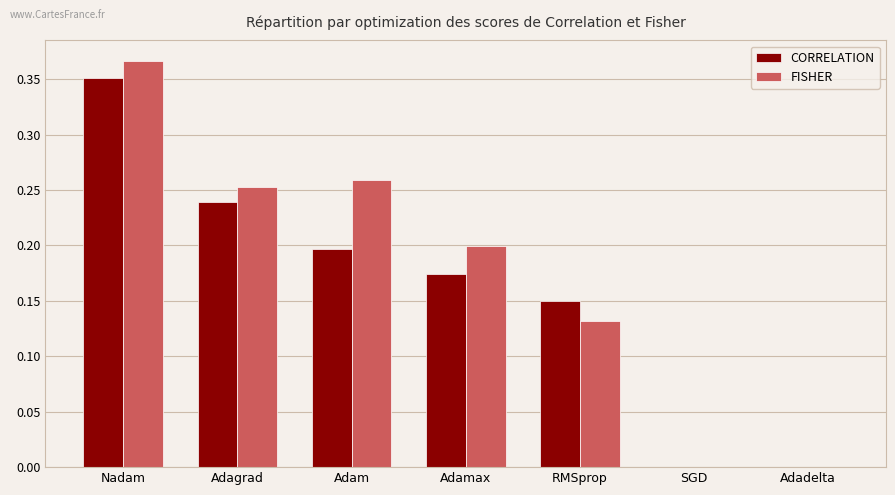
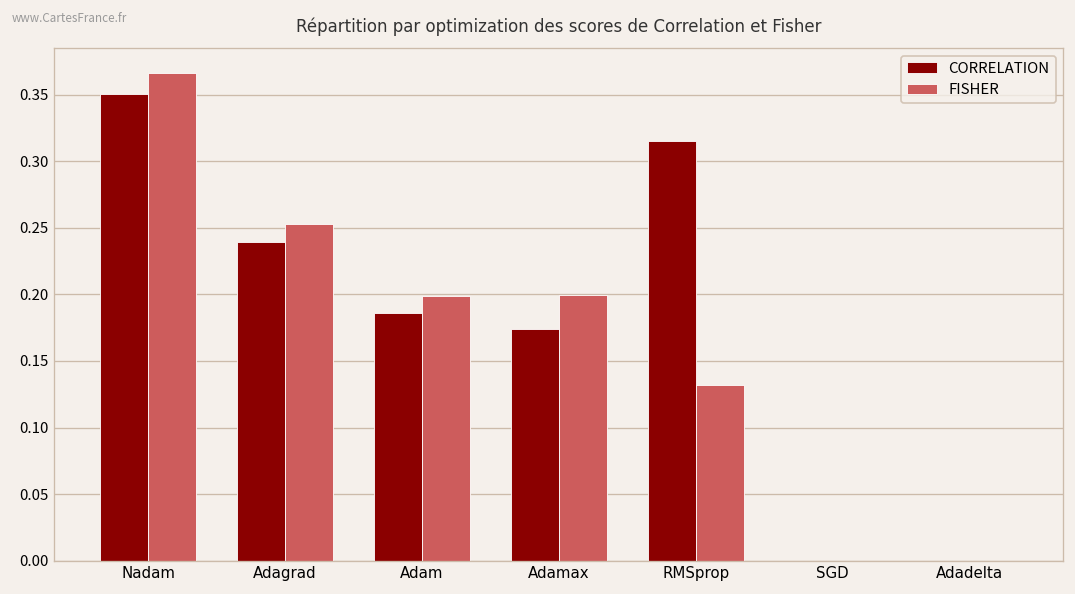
CORRELATION, Adam: 0.196 -> 0.186
FISHER, Adam: 0.259 -> 0.199
CORRELATION, RMSprop: 0.150 -> 0.316
